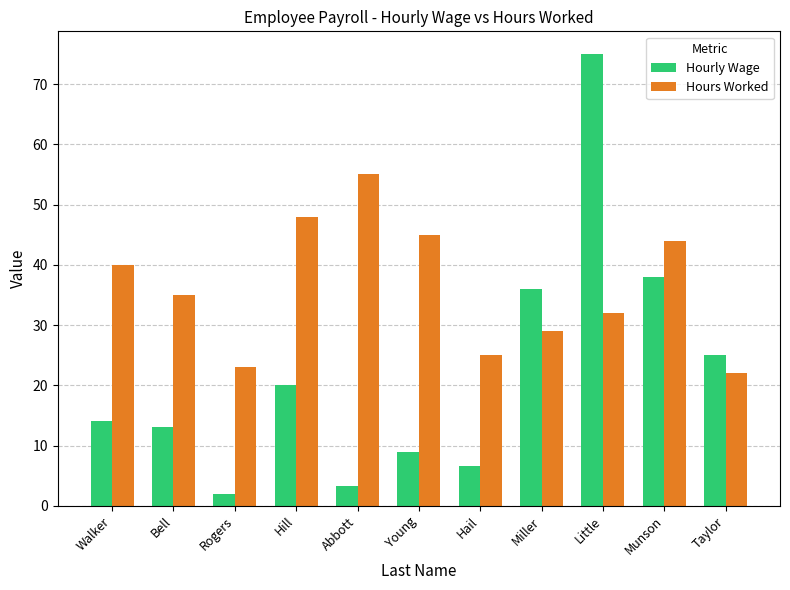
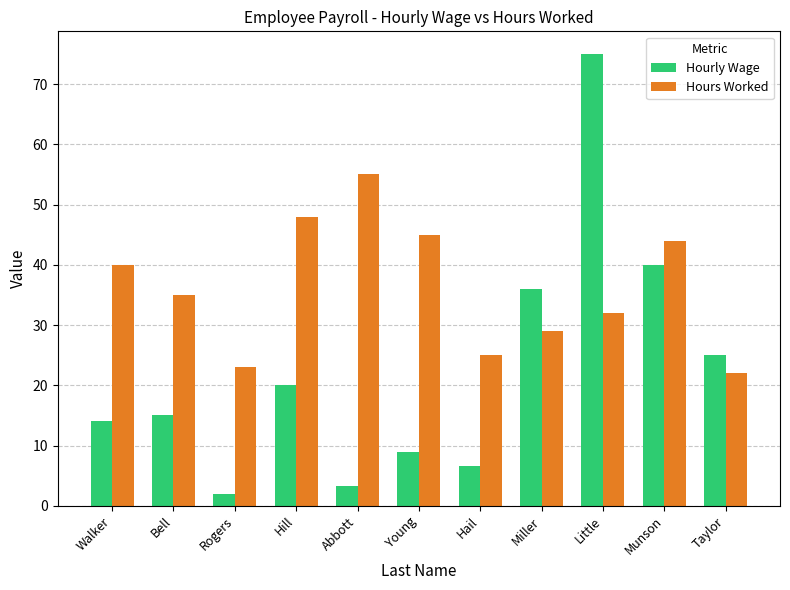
Hourly Wage, Bell: 13 -> 15
Hourly Wage, Munson: 38 -> 40
